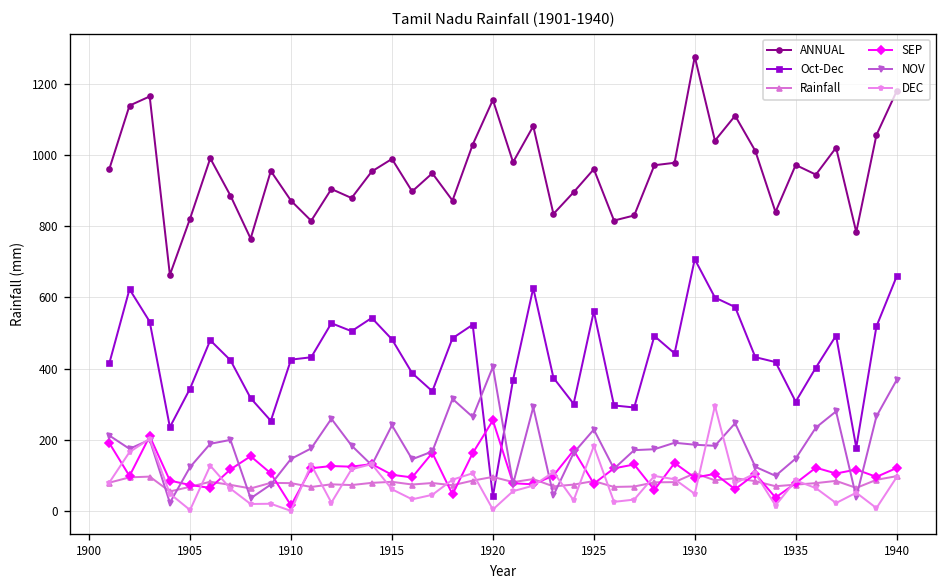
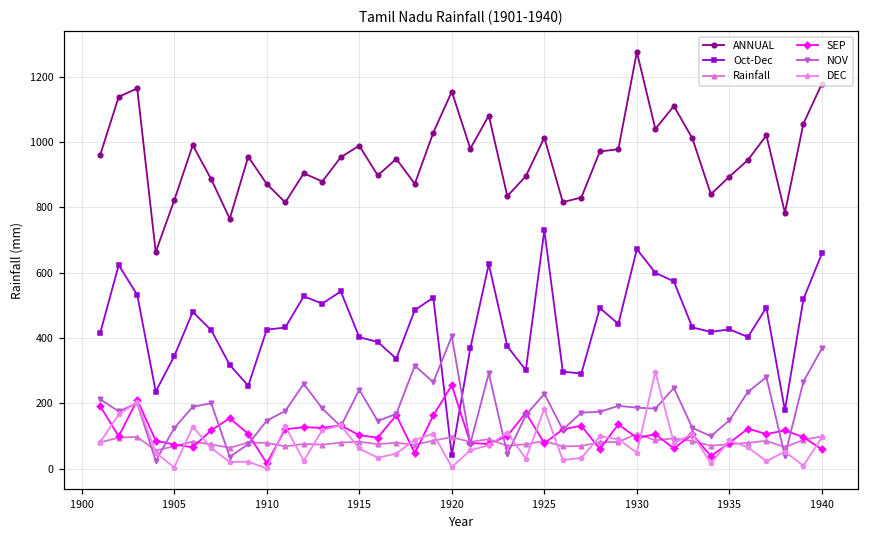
Oct-Dec, 1915: 480 -> 400
ANNUAL, 1925: 960 -> 1010
Oct-Dec, 1925: 560 -> 730
Oct-Dec, 1930: 710 -> 670
ANNUAL, 1935: 970 -> 890
Oct-Dec, 1935: 310 -> 430
SEP, 1940: 120 -> 60
